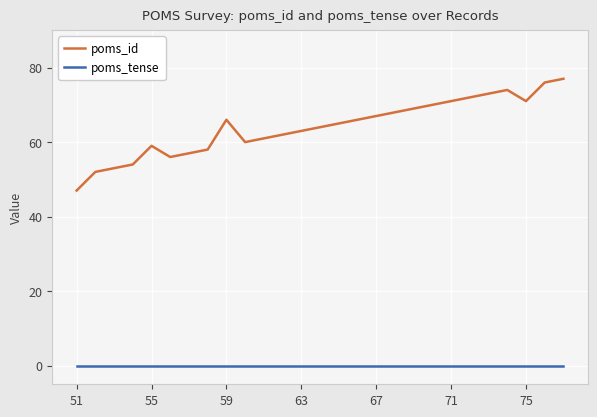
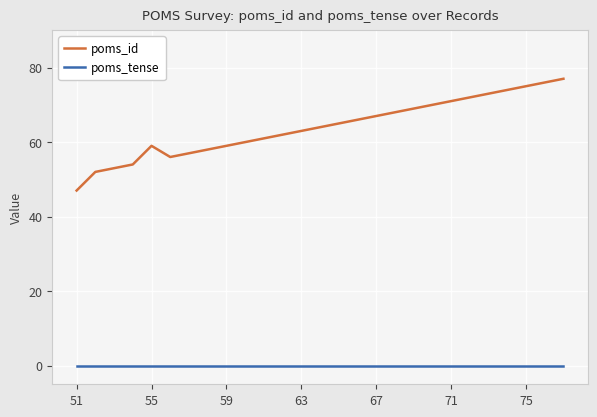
poms_id, 59: 66 -> 59
poms_id, 75: 71 -> 75
